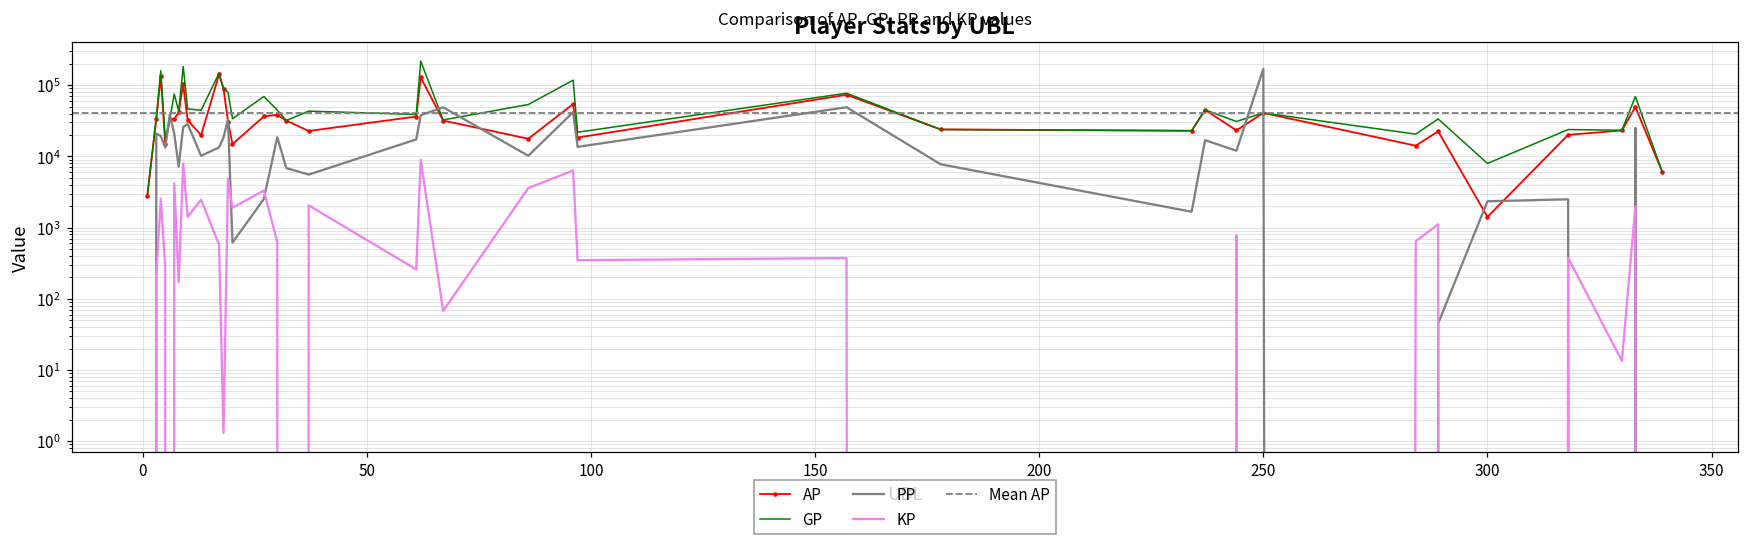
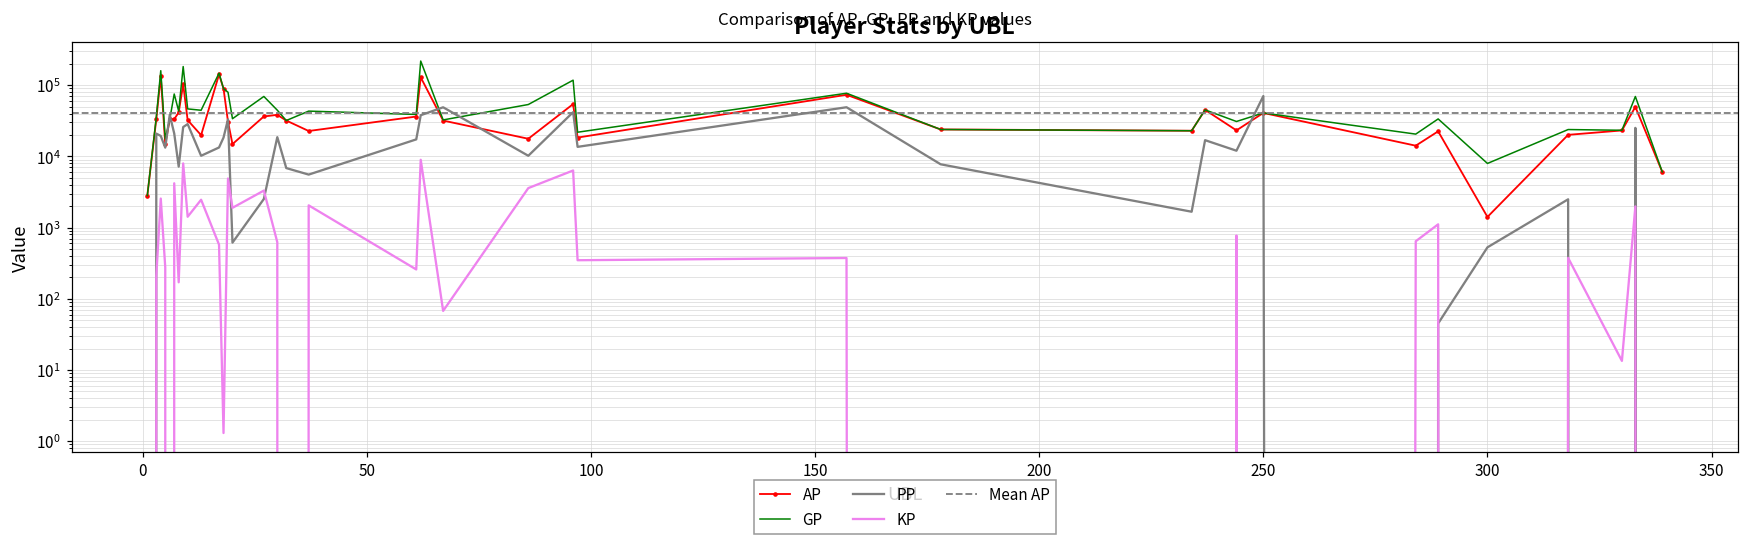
PP, 250: 170000 -> 70000
PP, 300: 2300 -> 500
